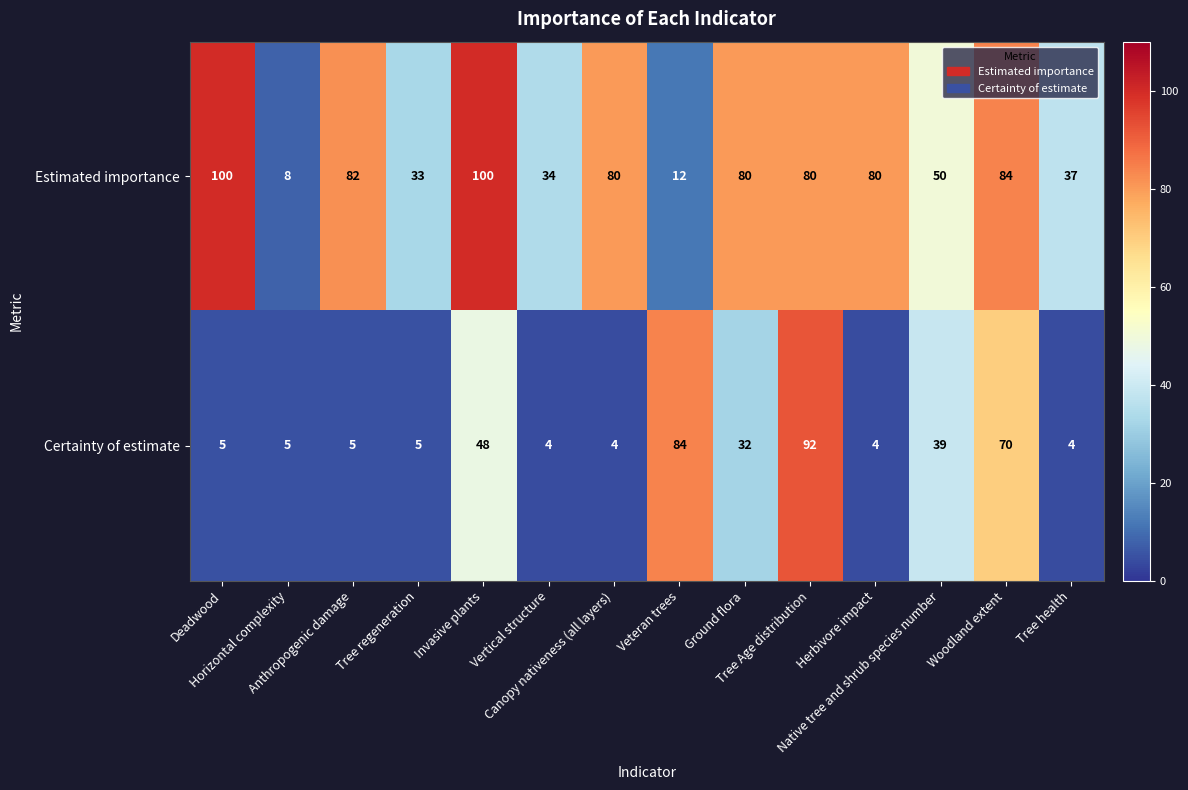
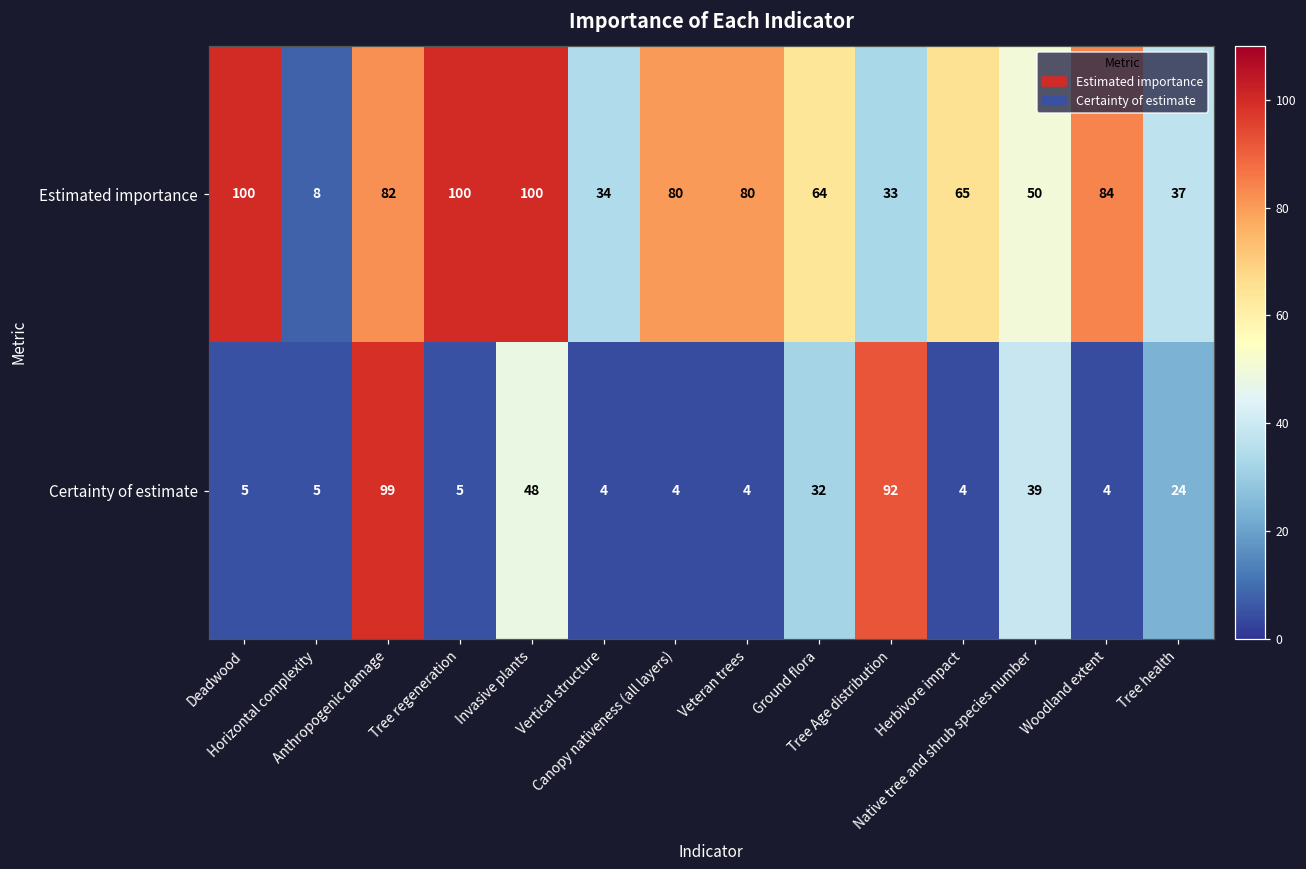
Estimated importance, Tree regeneration: 33 -> 100
Estimated importance, Veteran trees: 12 -> 80
Estimated importance, Ground flora: 80 -> 64
Estimated importance, Tree Age distribution: 80 -> 33
Estimated importance, Herbivore impact: 80 -> 65
Certainty of estimate, Anthropogenic damage: 5 -> 99
Certainty of estimate, Veteran trees: 84 -> 4
Certainty of estimate, Woodland extent: 70 -> 4
Certainty of estimate, Tree health: 4 -> 24
